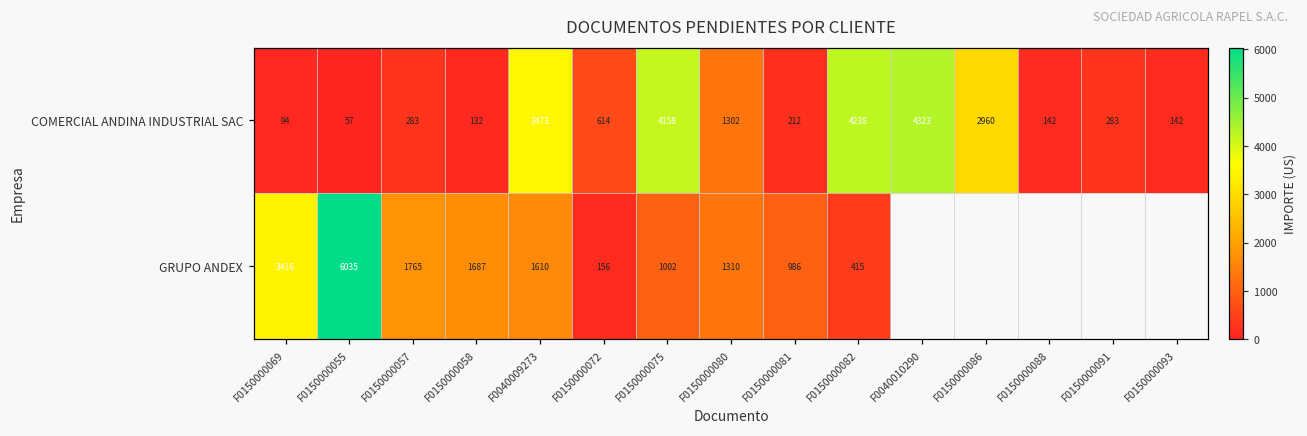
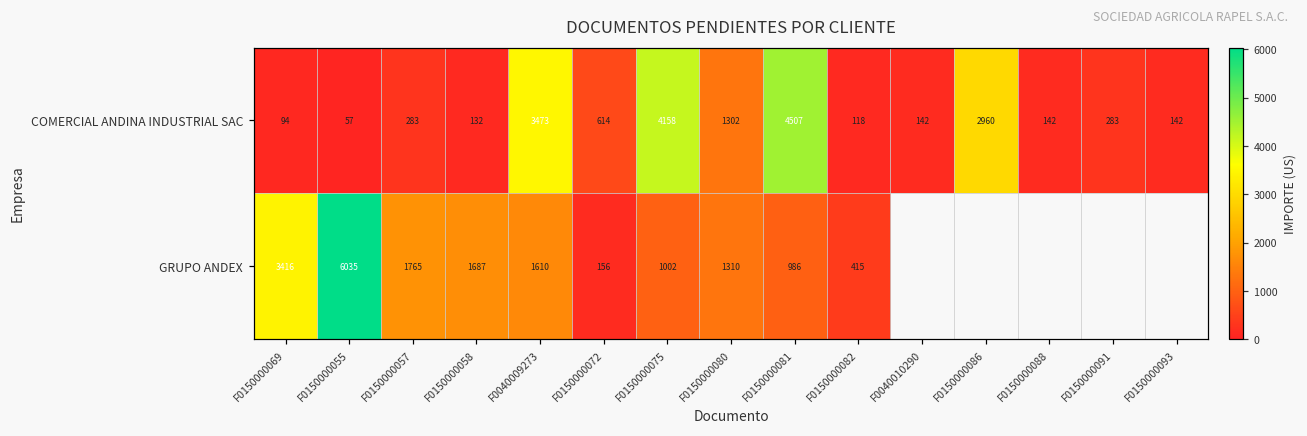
COMERCIAL ANDINA INDUSTRIAL SAC, F0150000081: 212 -> 4507
COMERCIAL ANDINA INDUSTRIAL SAC, F0150000082: 4238 -> 118
COMERCIAL ANDINA INDUSTRIAL SAC, F0040010290: 4323 -> 142
